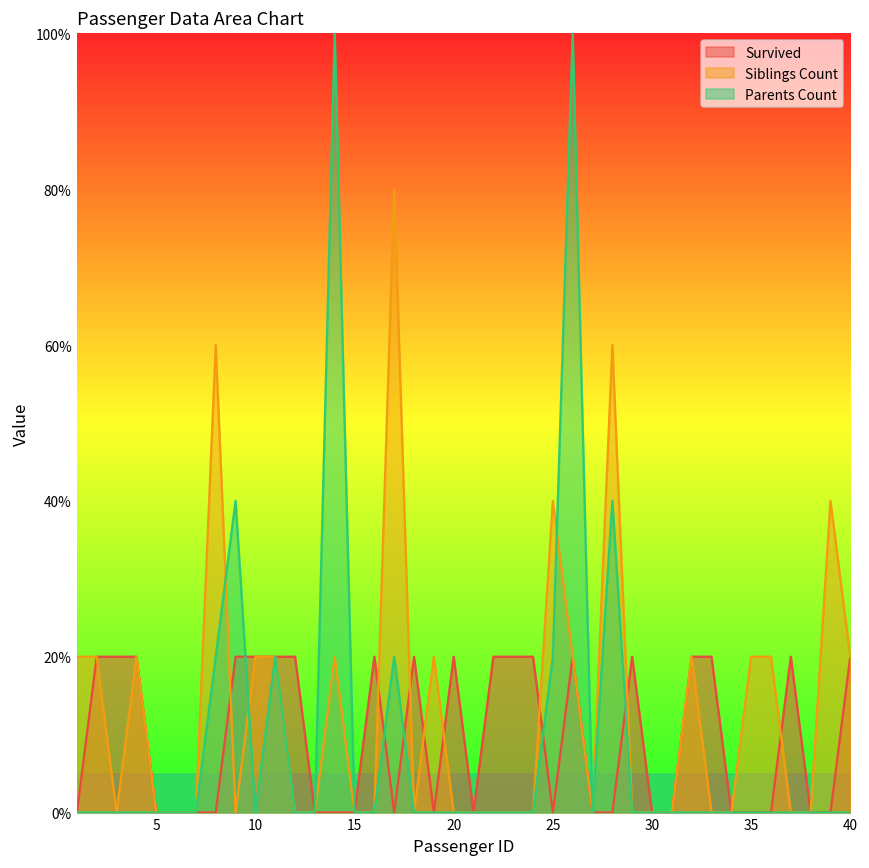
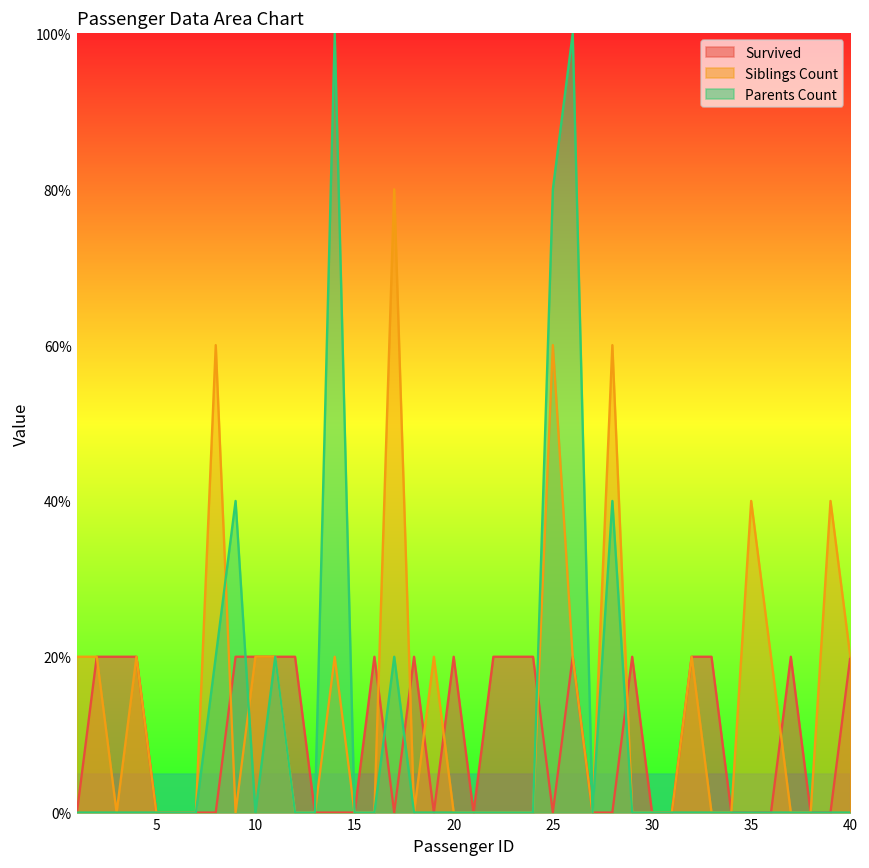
Siblings Count, 25: 40% -> 60%
Parents Count, 25: 20% -> 80%
Siblings Count, 35: 20% -> 40%
